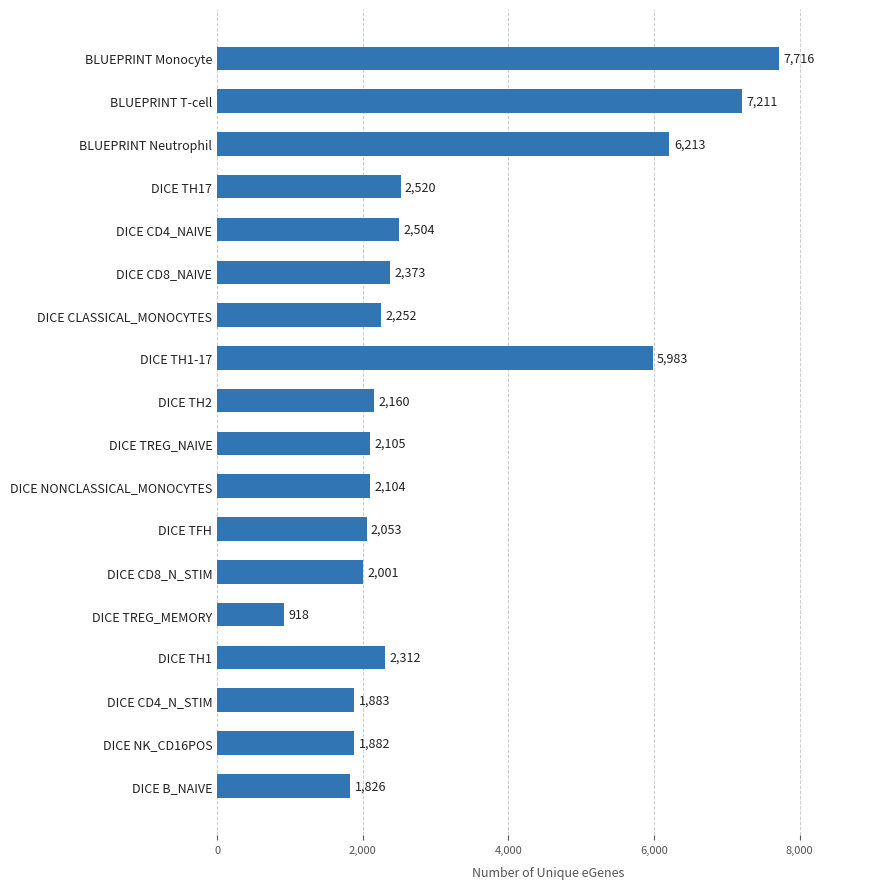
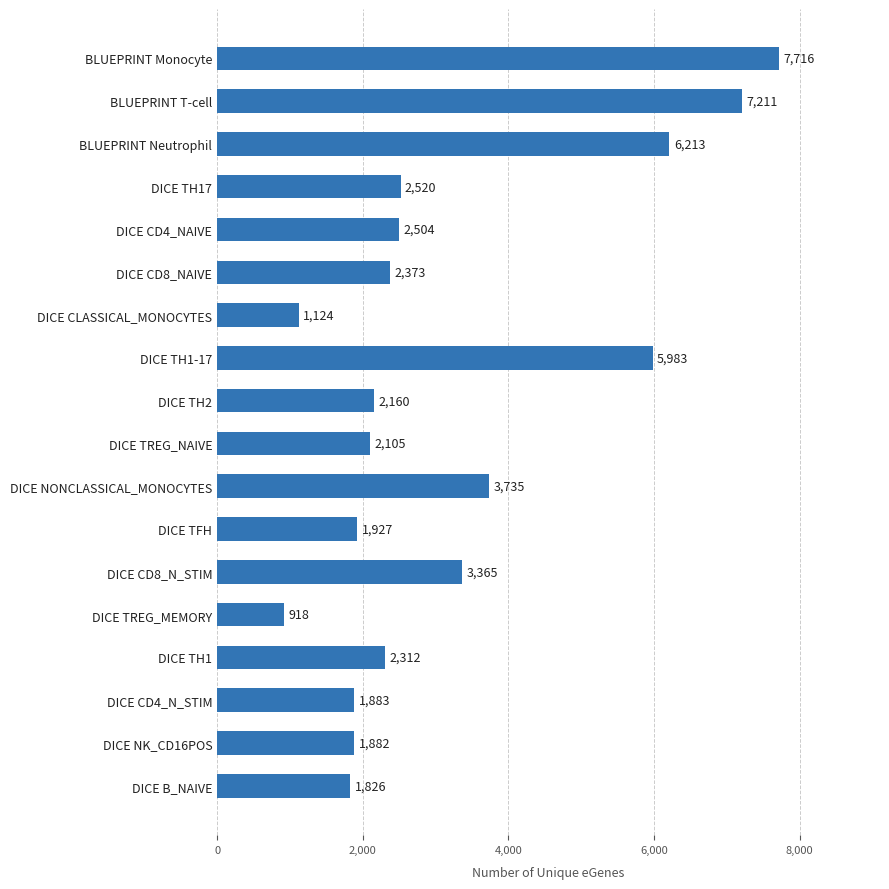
DICE CLASSICAL_MONOCYTES: 2,252 -> 1,124
DICE NONCLASSICAL_MONOCYTES: 2,104 -> 3,735
DICE TFH: 2,053 -> 1,927
DICE CD8_N_STIM: 2,001 -> 3,365
